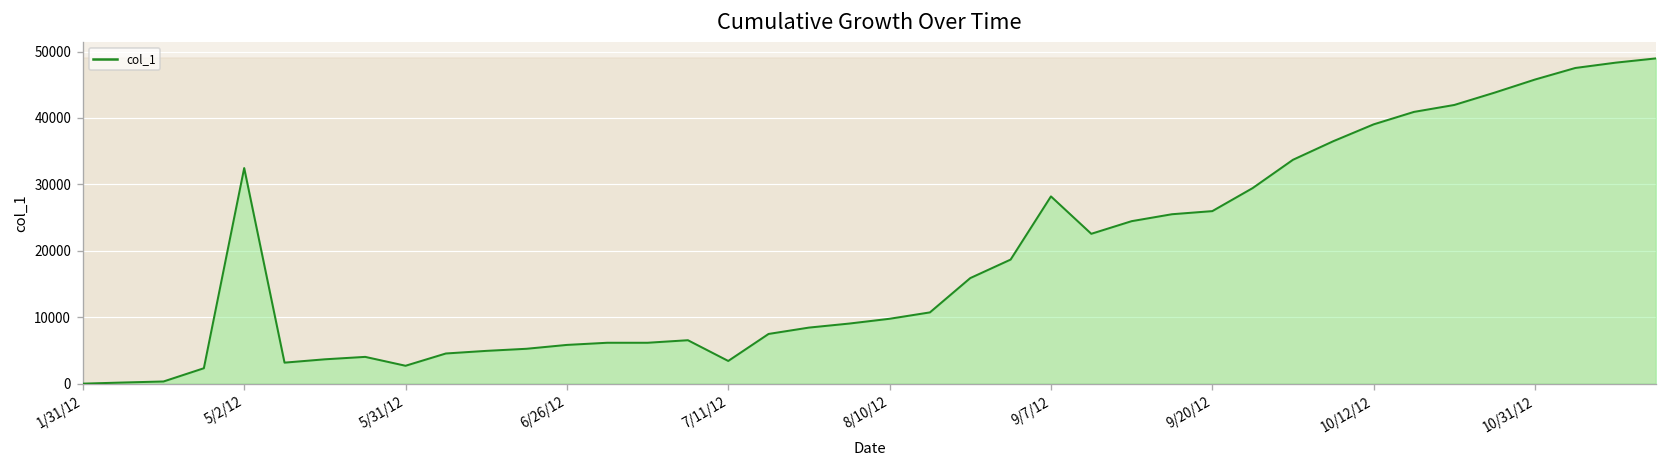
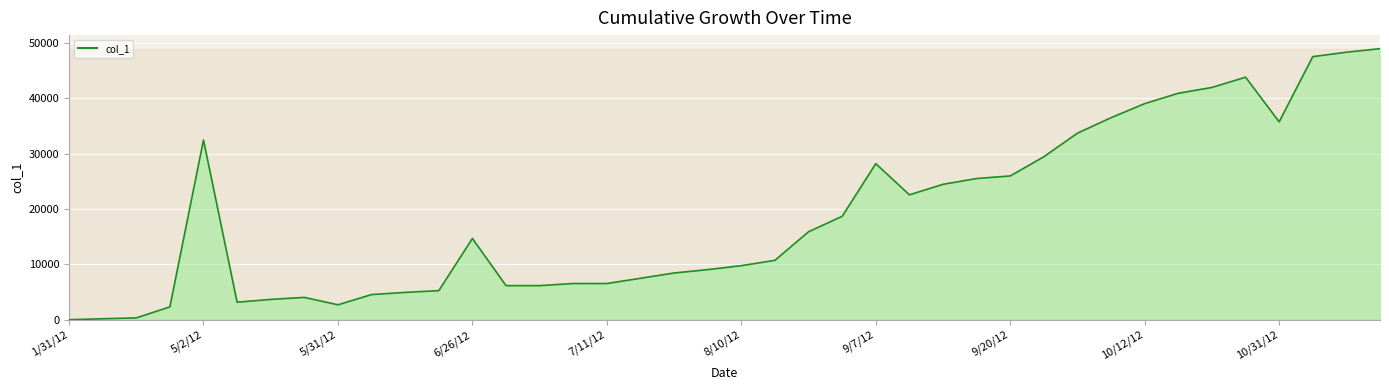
6/26/12: 6000 -> 15000
7/11/12: 3000 -> 7000
10/31/12: 46000 -> 36000
